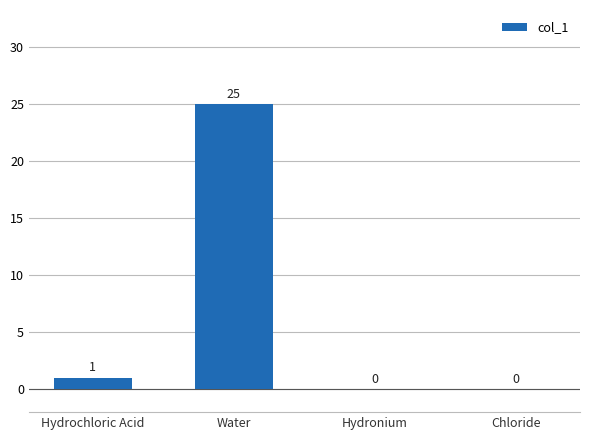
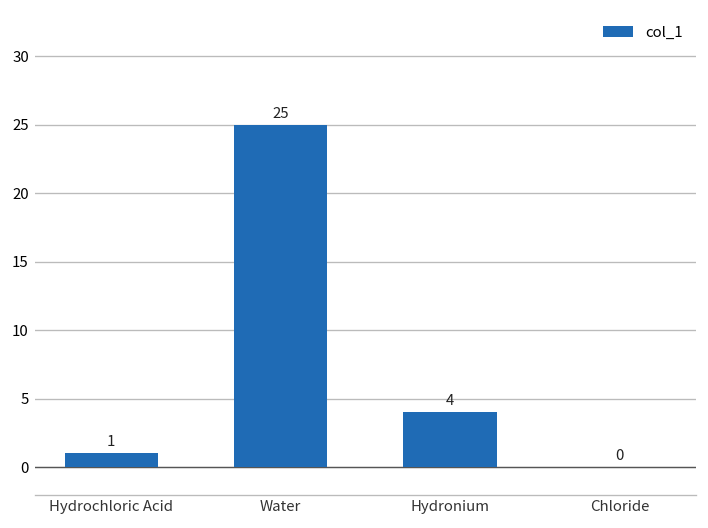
Hydronium: 0 -> 4
